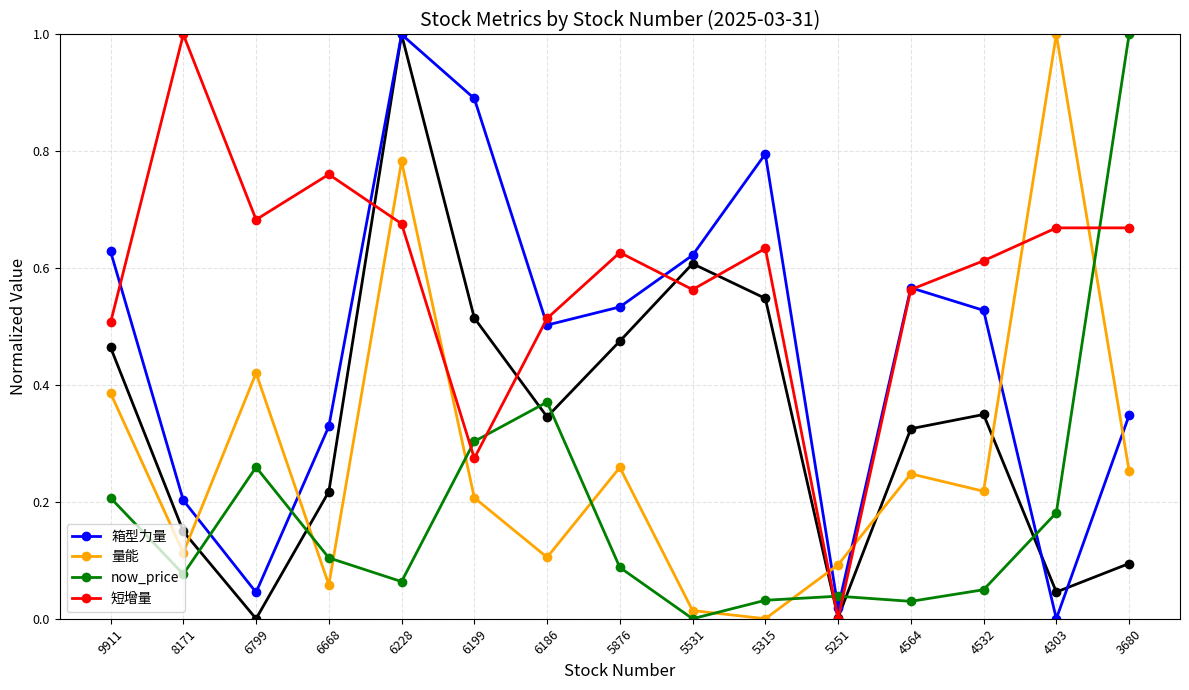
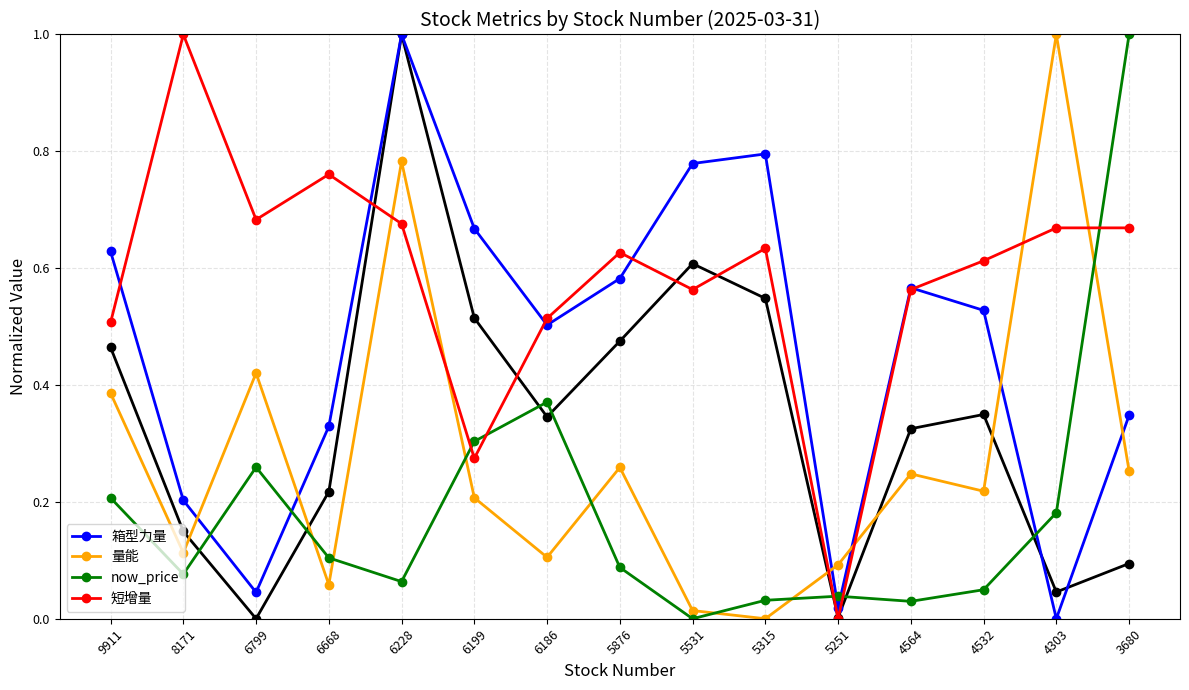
箱型力量, 6199: 0.89 -> 0.67
箱型力量, 5876: 0.53 -> 0.58
箱型力量, 5531: 0.62 -> 0.78
